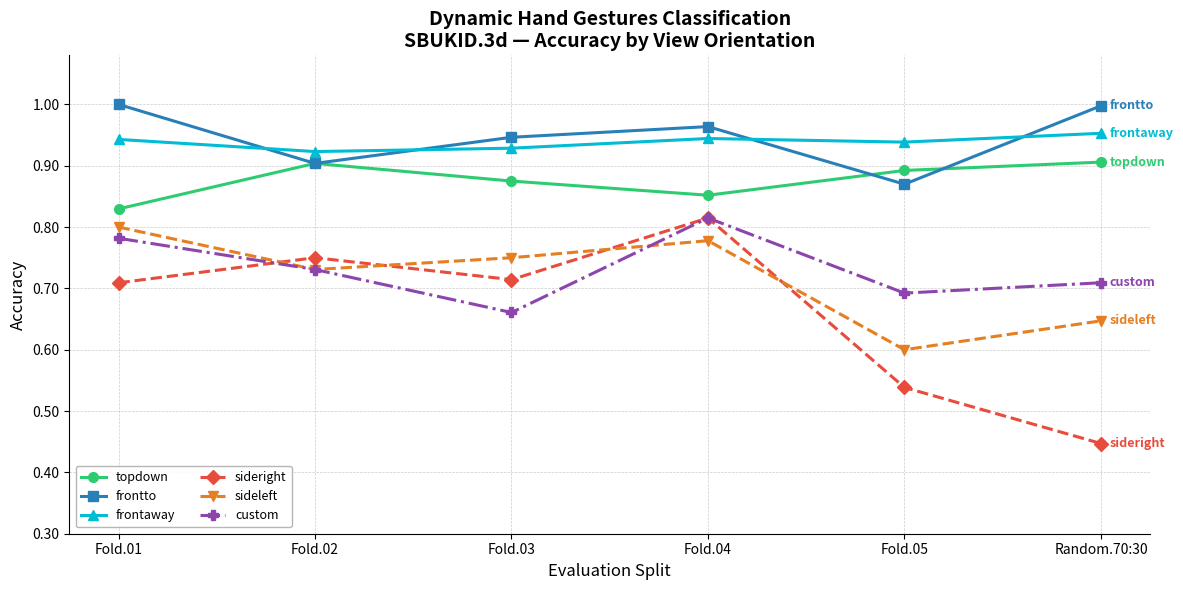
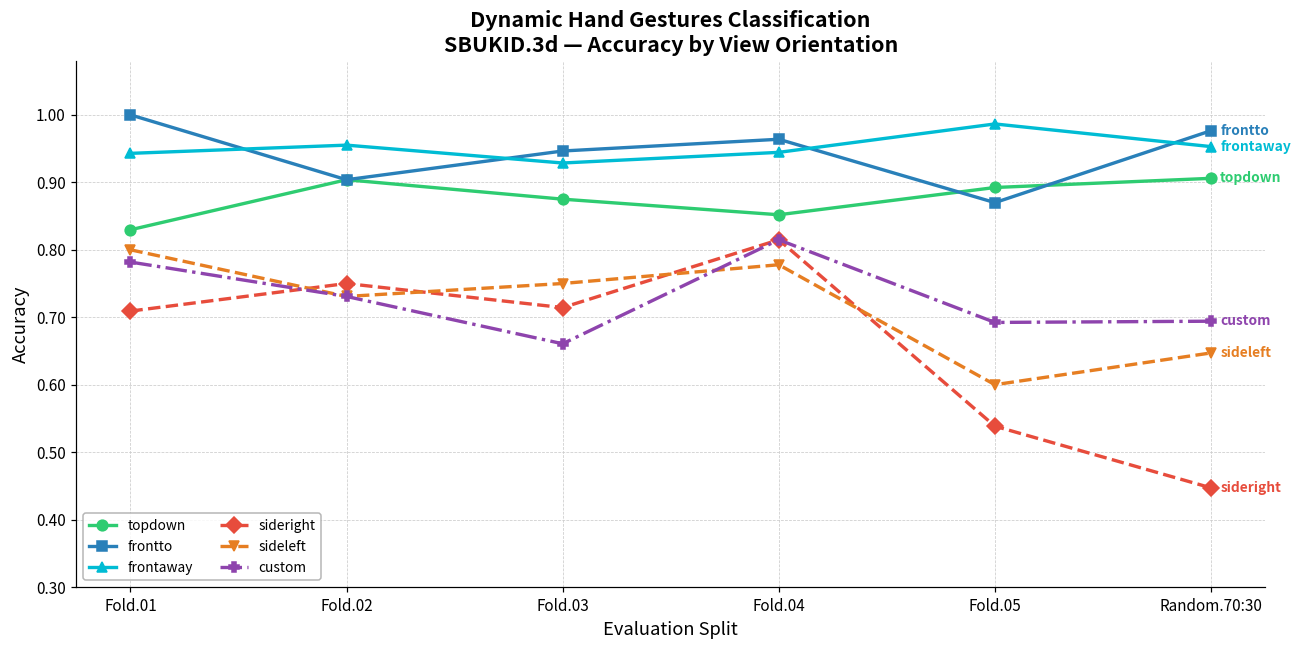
frontaway, Fold.02: 0.92 -> 0.96
frontaway, Fold.05: 0.94 -> 0.99
frontto, Random.70:30: 1.00 -> 0.98
custom, Random.70:30: 0.71 -> 0.69
